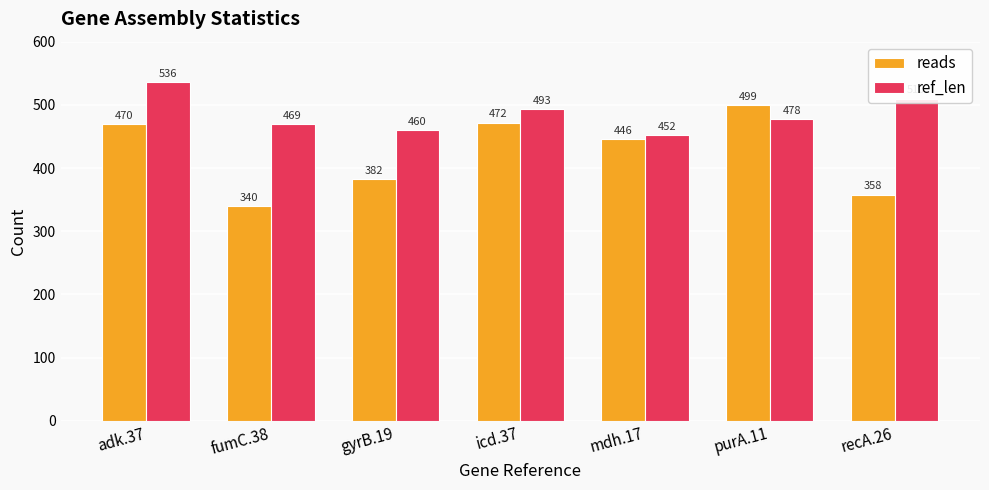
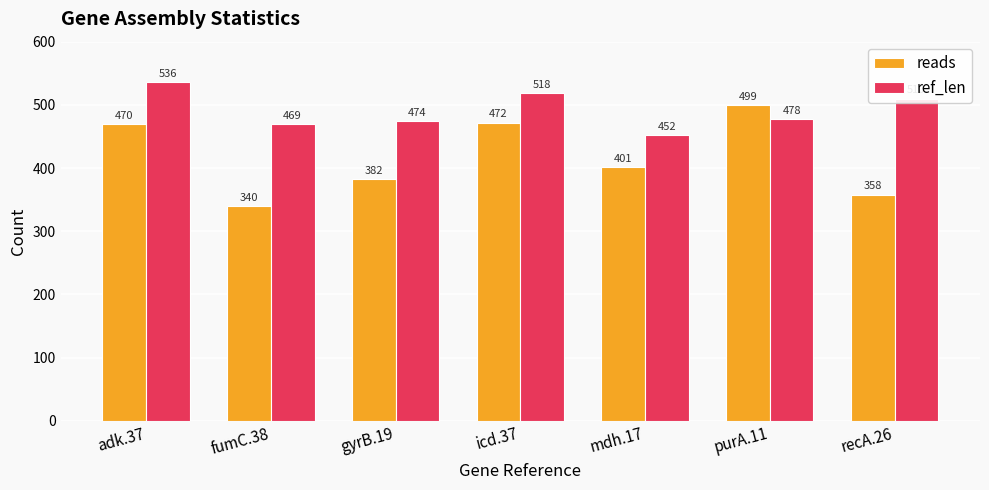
ref_len, gyrB.19: 460 -> 474
ref_len, icd.37: 493 -> 518
reads, mdh.17: 446 -> 401
